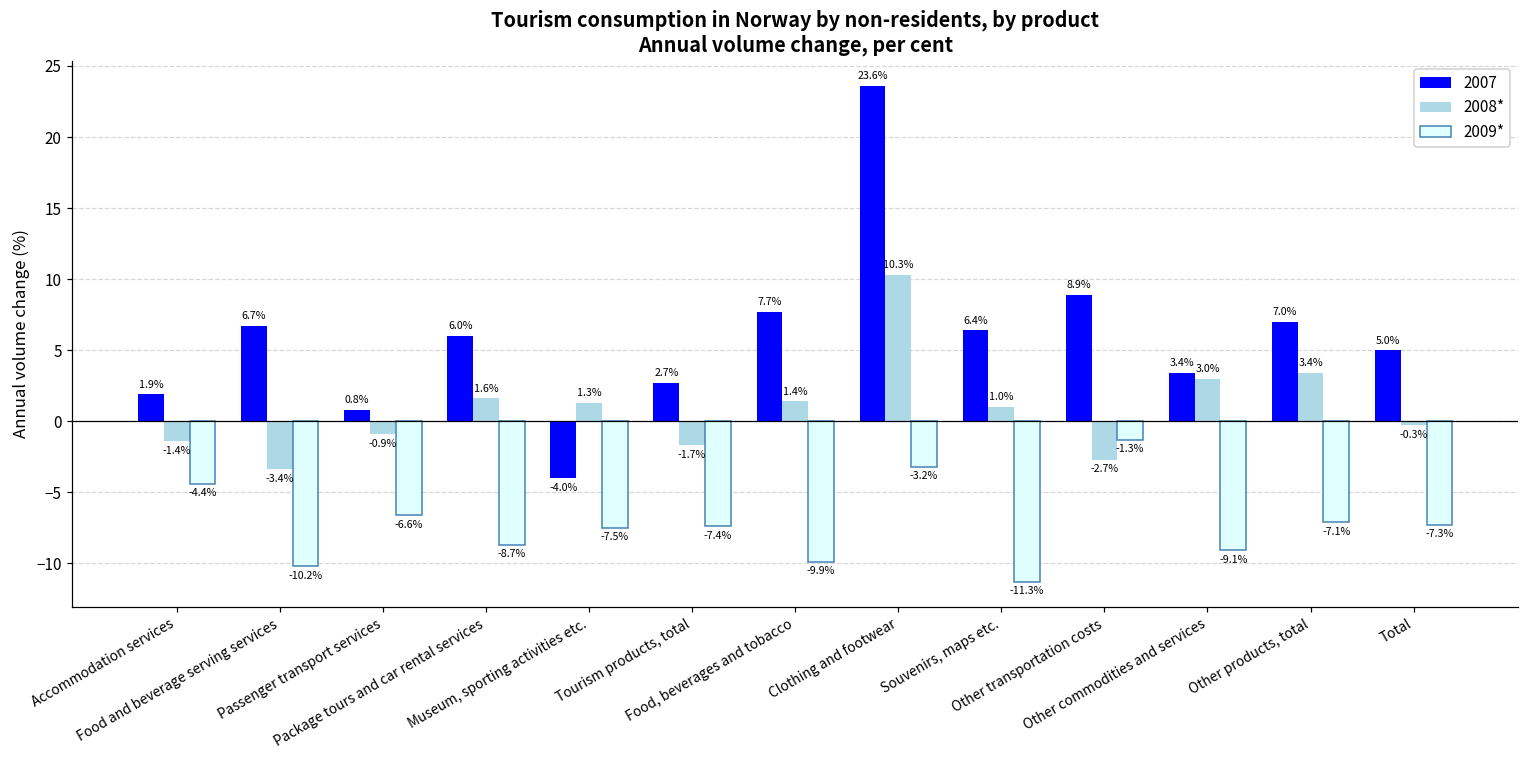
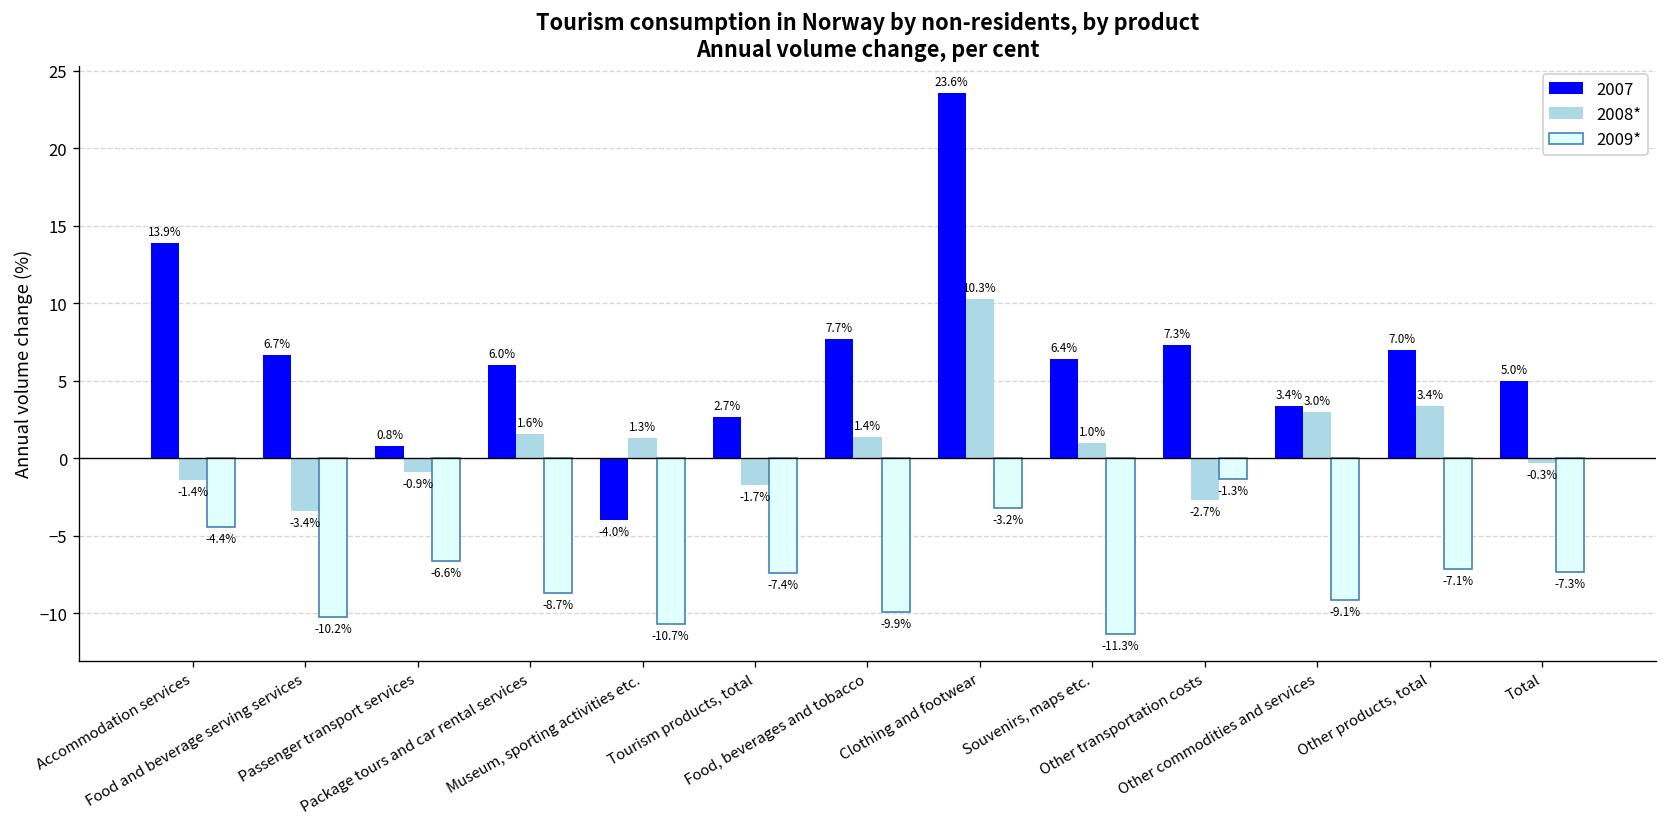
2007, Accommodation services: 1.9% -> 13.9%
2009*, Museum, sporting activities etc.: -7.5% -> -10.7%
2007, Other transportation costs: 8.9% -> 7.3%
